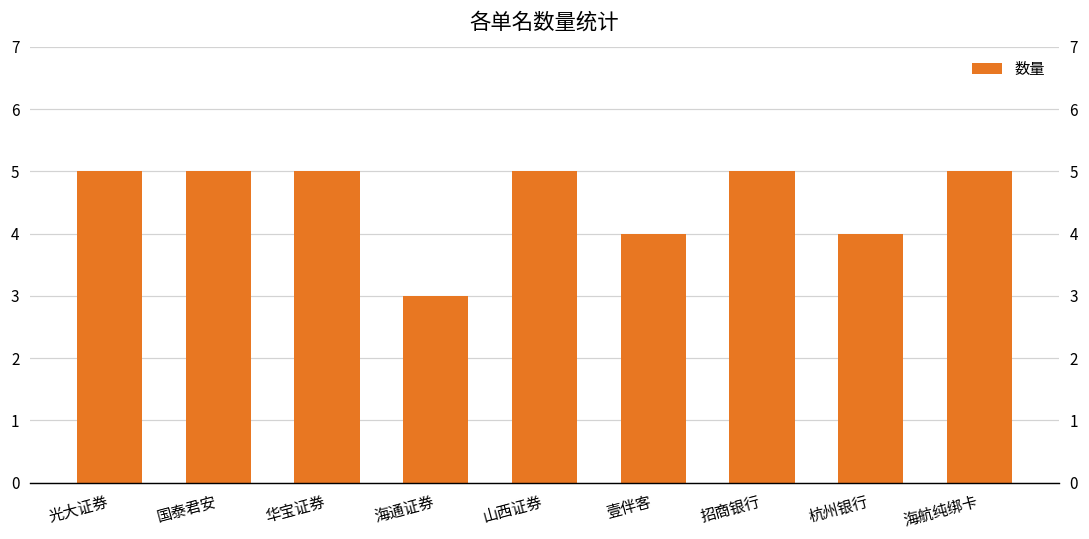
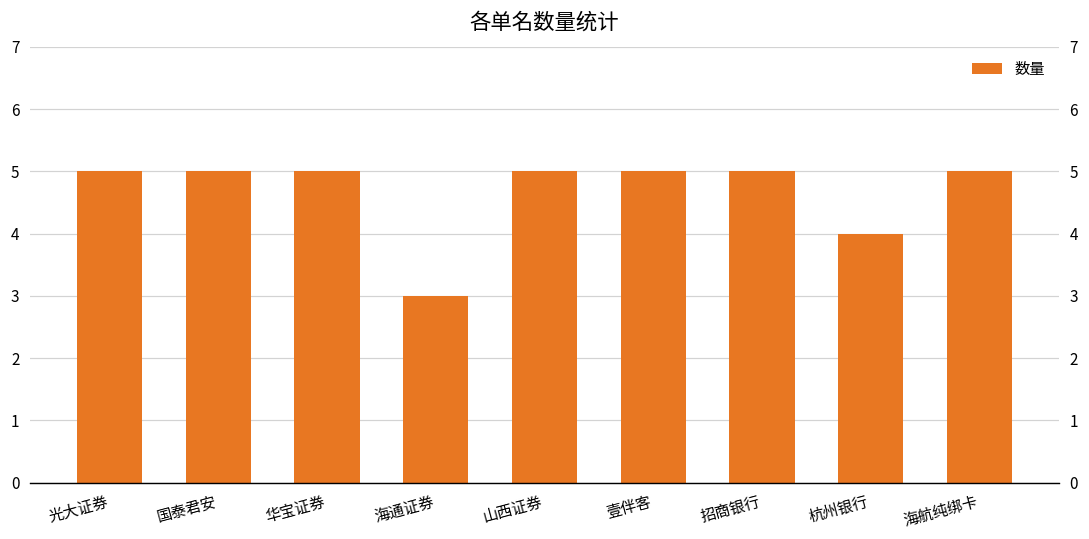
壹伴客: 4 -> 5
